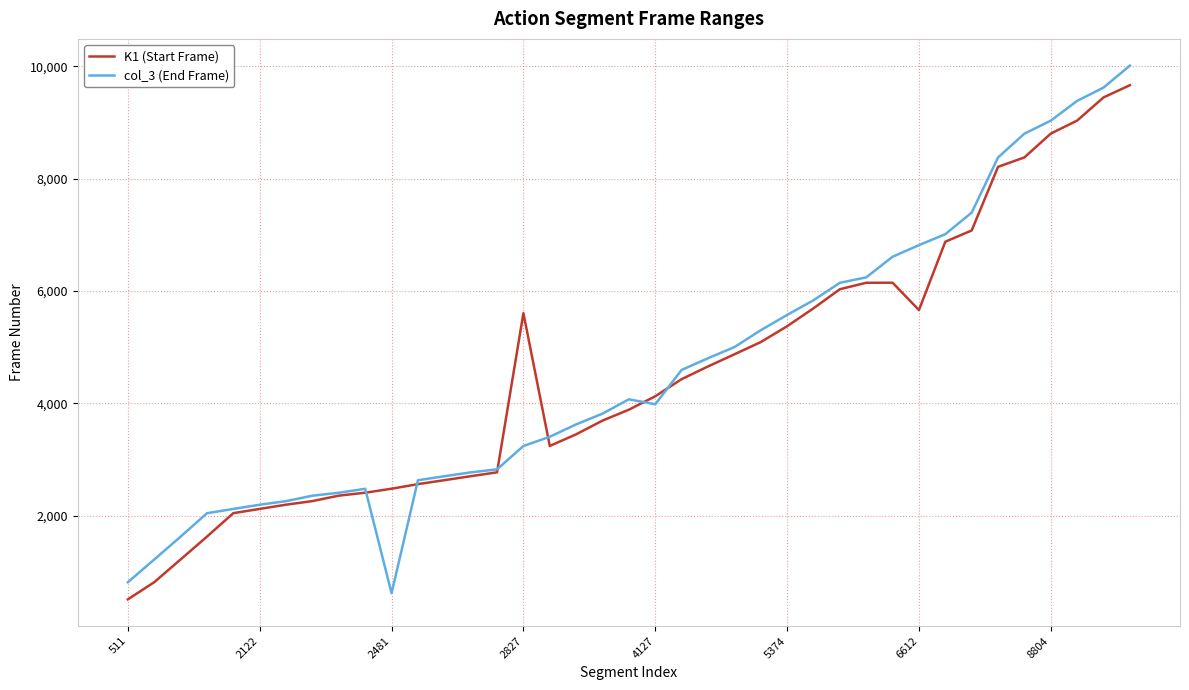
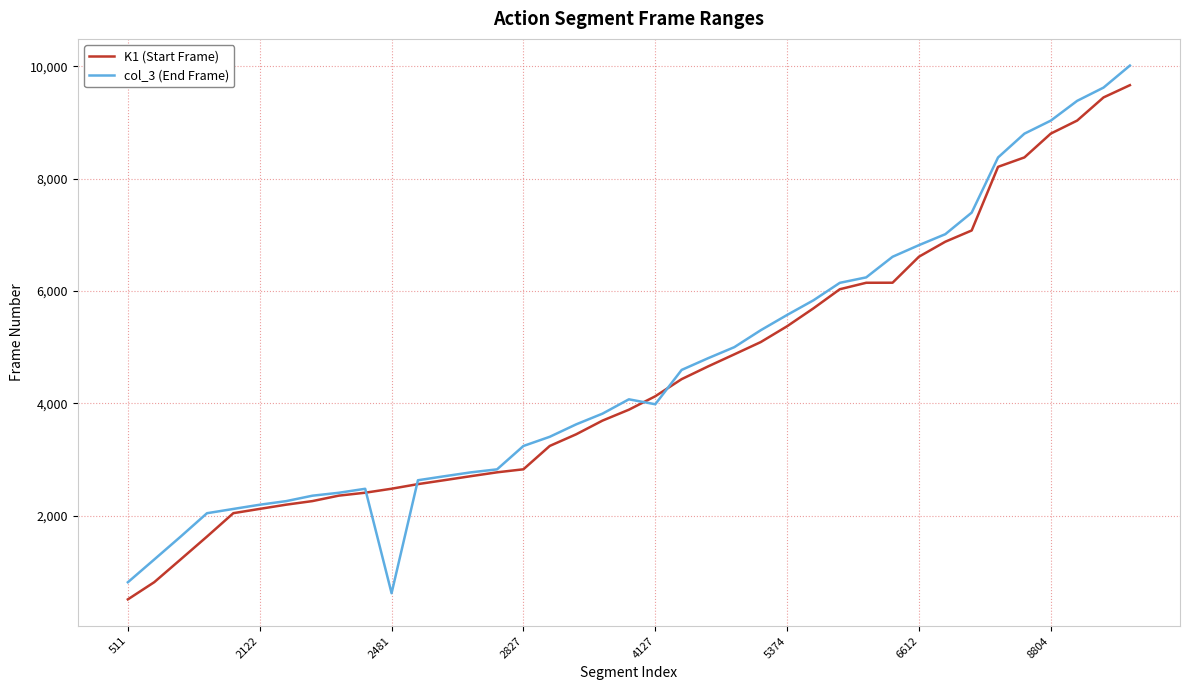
K1 (Start Frame), 2827: 5,600 -> 2,800
K1 (Start Frame), 6612: 5,700 -> 6,600
